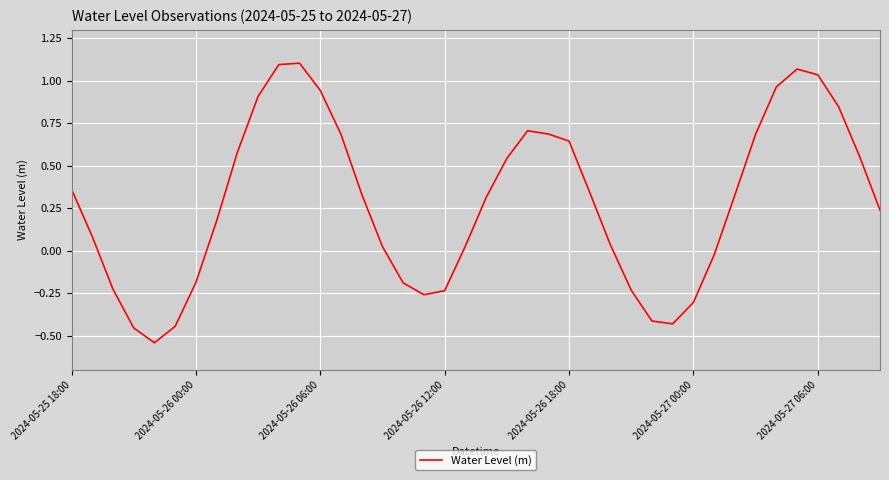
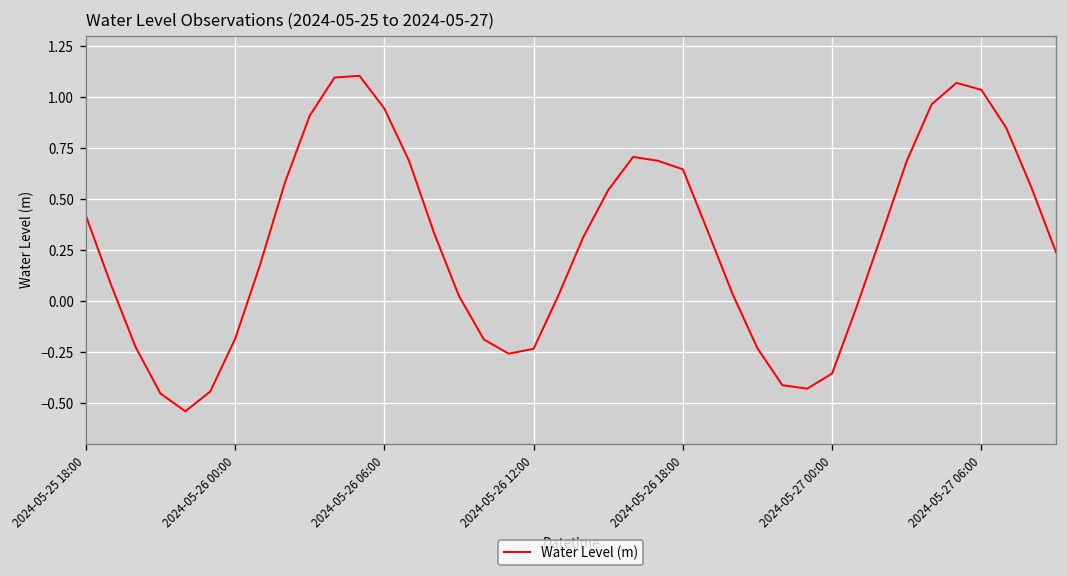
2024-05-25 18:00: 0.36 -> 0.42
2024-05-27 00:00: -0.30 -> -0.36
